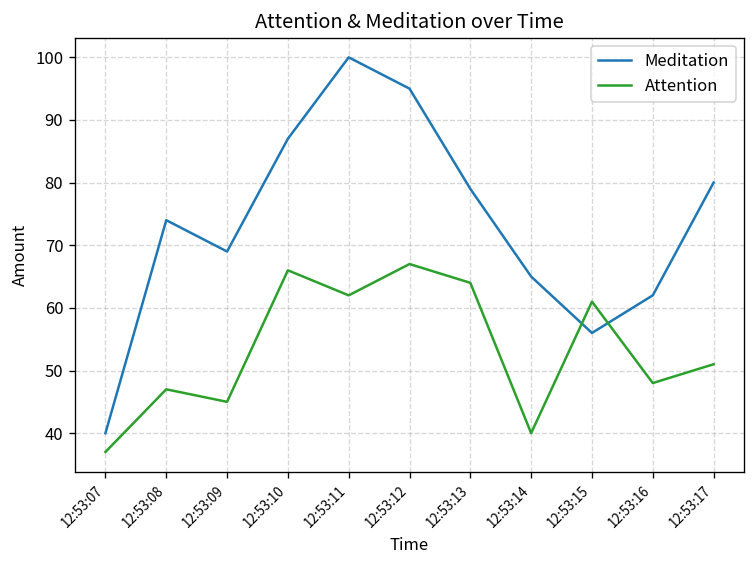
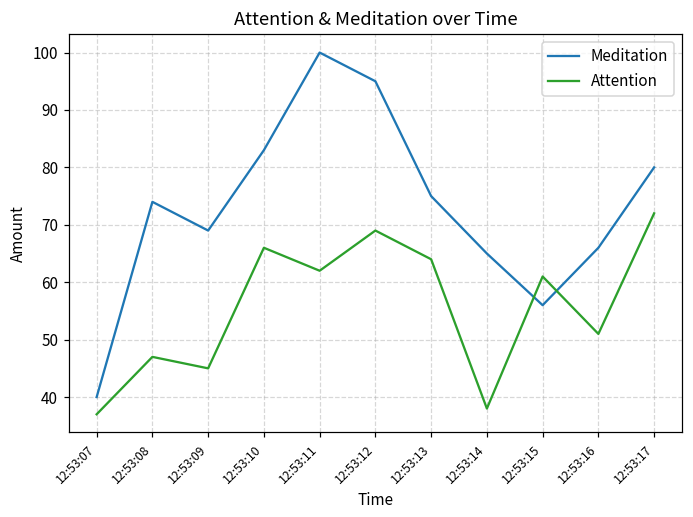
Meditation, 12:53:10: 87 -> 83
Attention, 12:53:12: 67 -> 69
Meditation, 12:53:13: 79 -> 75
Attention, 12:53:14: 40 -> 38
Meditation, 12:53:16: 62 -> 66
Attention, 12:53:16: 48 -> 51
Attention, 12:53:17: 51 -> 72
